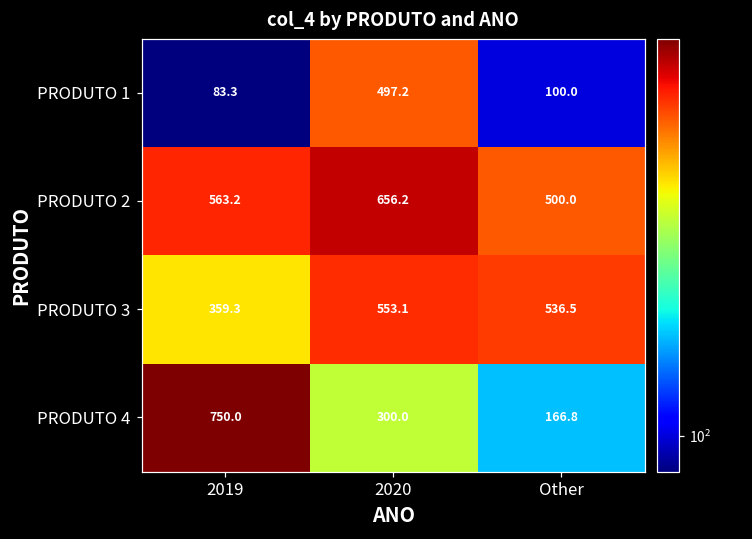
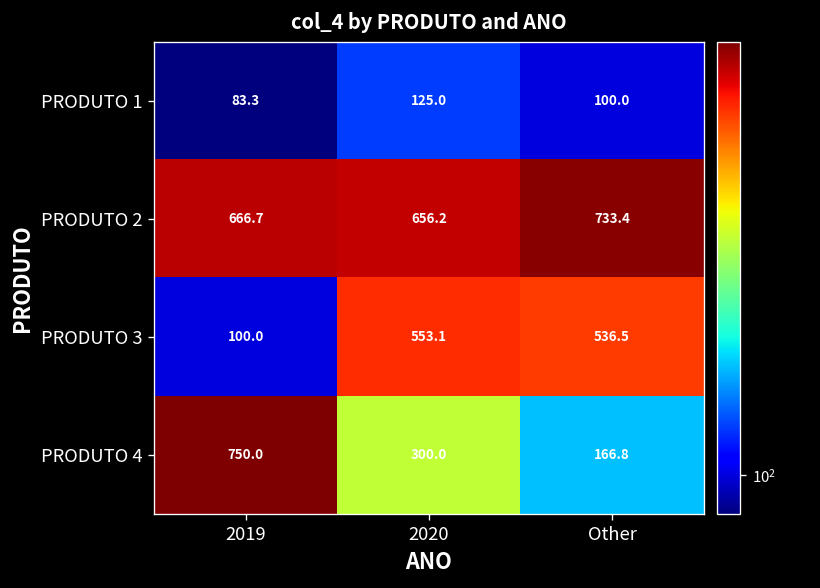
PRODUTO 1, 2020: 497.2 -> 125.0
PRODUTO 2, 2019: 563.2 -> 666.7
PRODUTO 2, Other: 500.0 -> 733.4
PRODUTO 3, 2019: 359.3 -> 100.0
